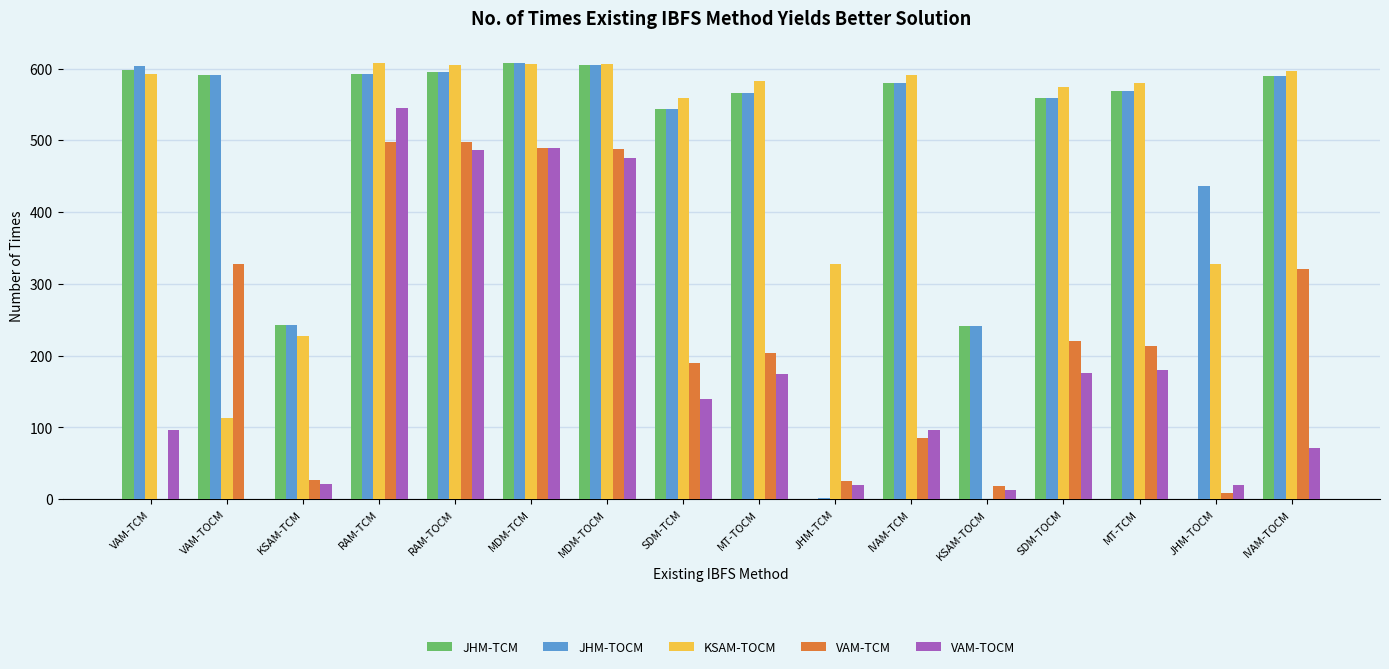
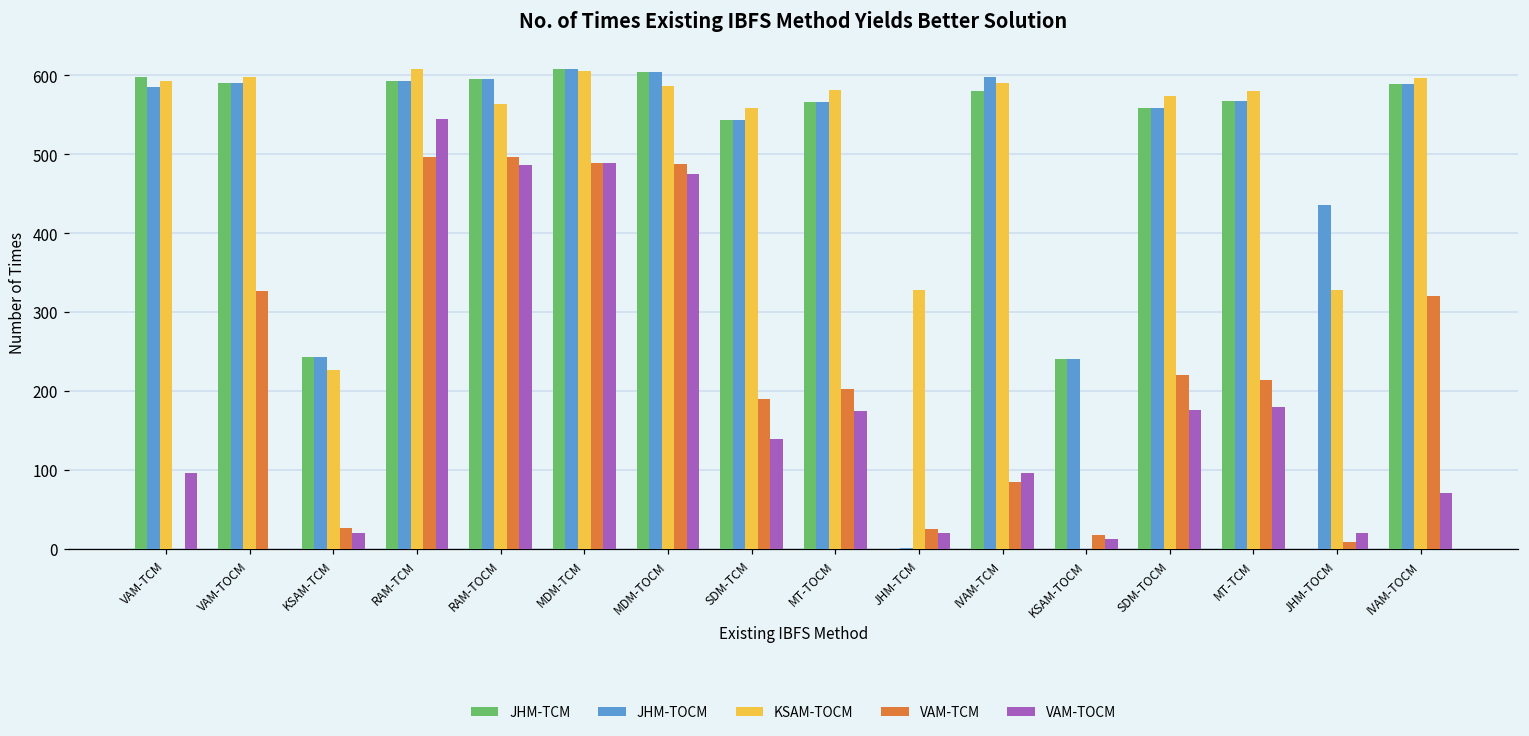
JHM-TOCM, VAM-TCM: 600 -> 590
KSAM-TOCM, VAM-TOCM: 110 -> 600
KSAM-TOCM, RAM-TOCM: 610 -> 560
KSAM-TOCM, MDM-TOCM: 610 -> 590
JHM-TOCM, IVAM-TCM: 580 -> 600
